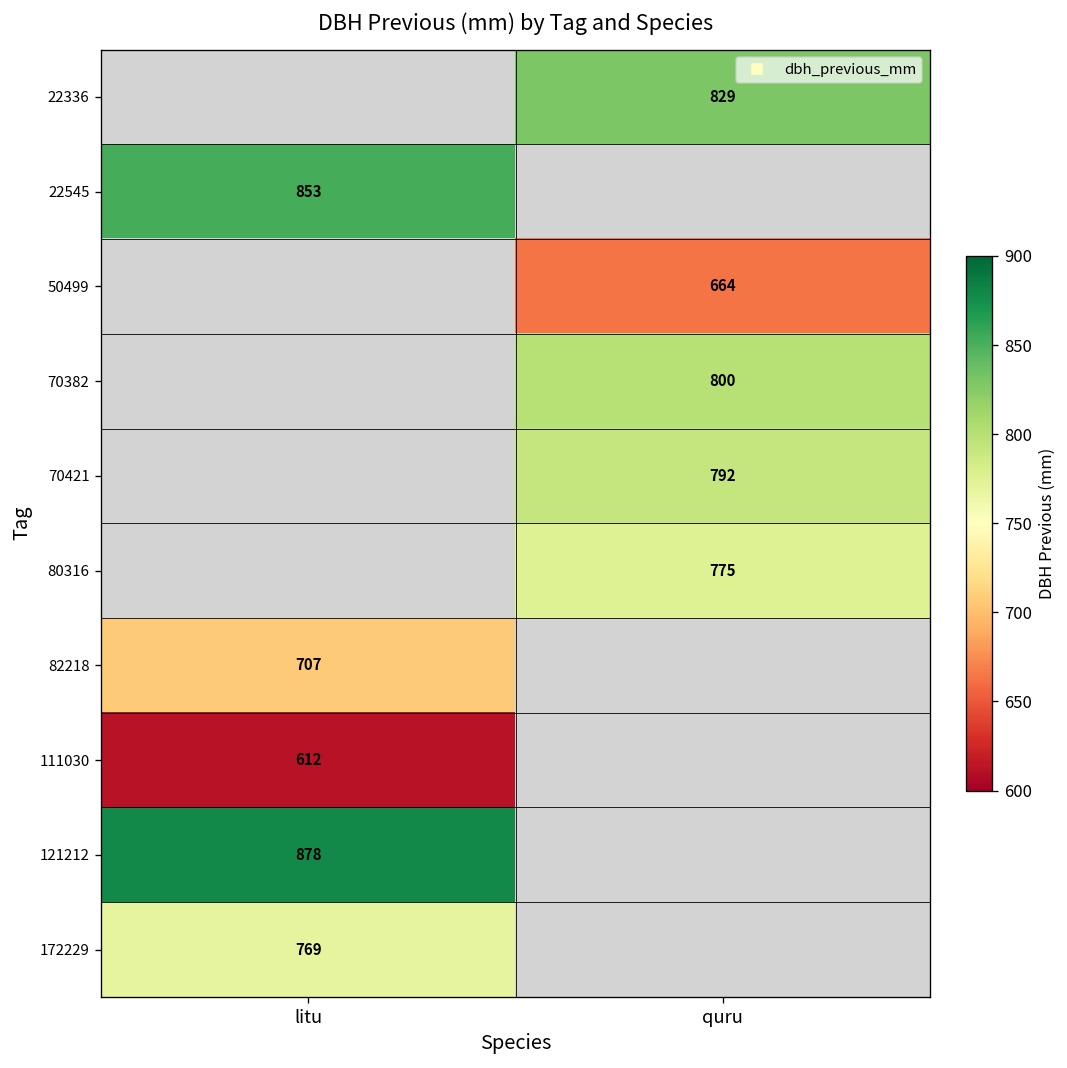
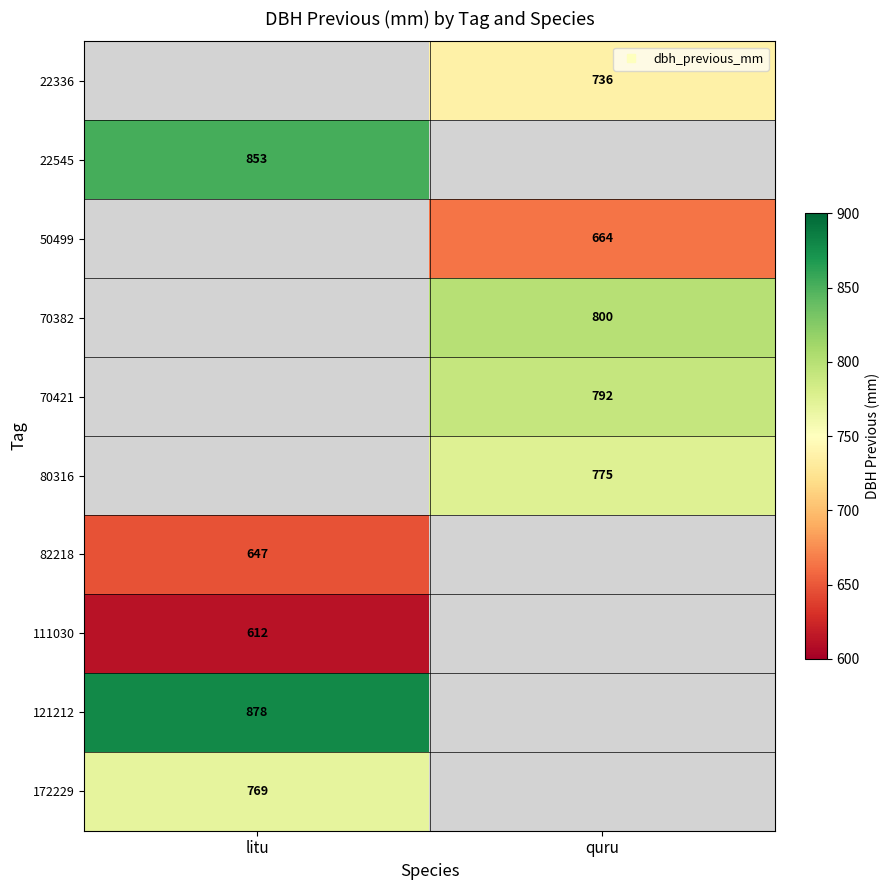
22336, quru: 829 -> 736
82218, litu: 707 -> 647
